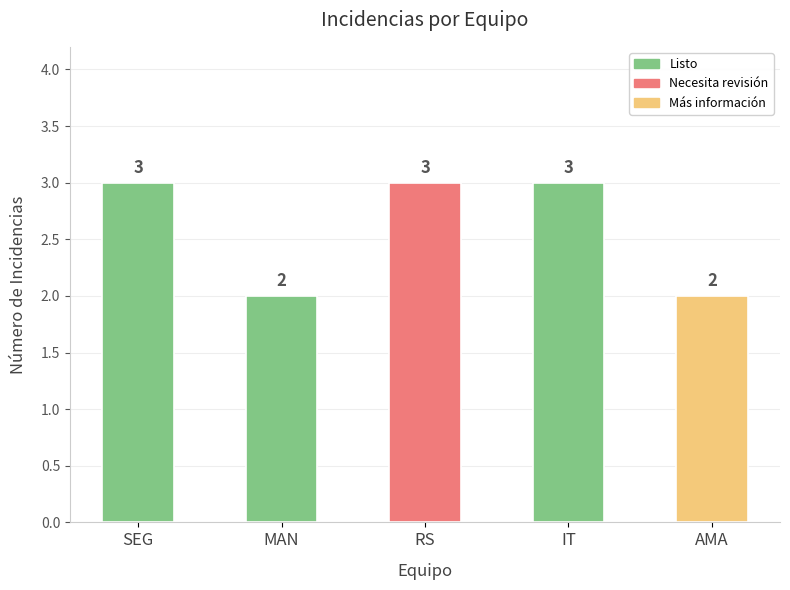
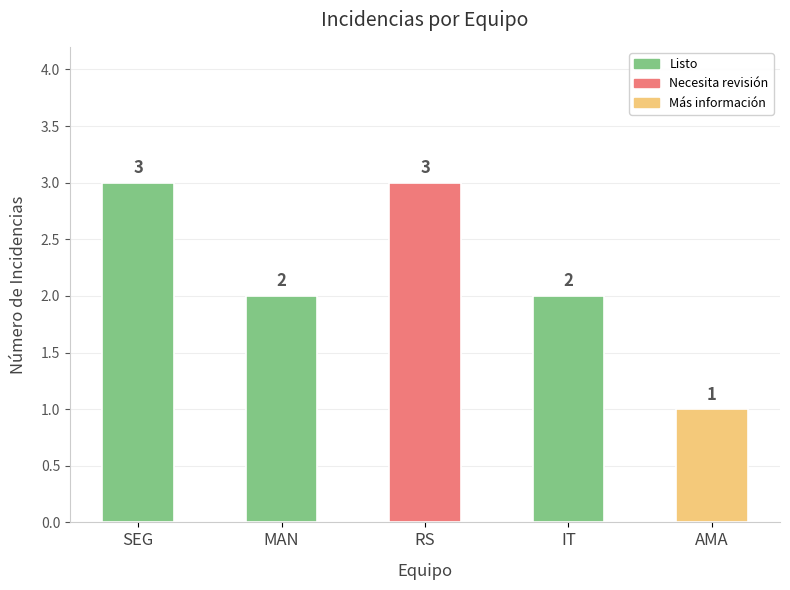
IT: 3 -> 2
AMA: 2 -> 1
